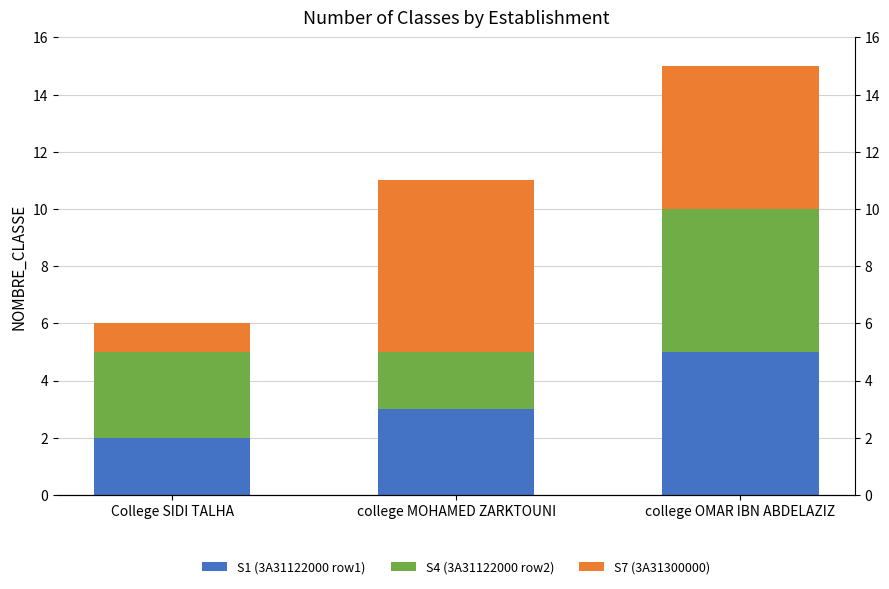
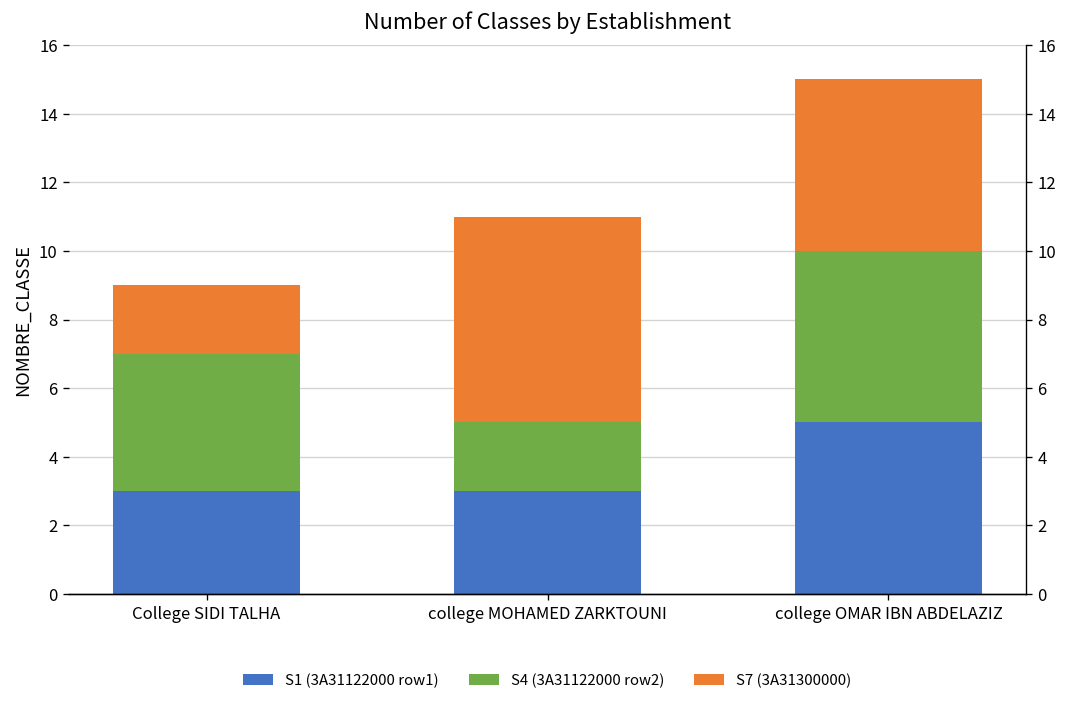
S1 (3A31122000 row1), College SIDI TALHA: 2 -> 3
S4 (3A31122000 row2), College SIDI TALHA: 3 -> 4
S7 (3A31300000), College SIDI TALHA: 1 -> 2
